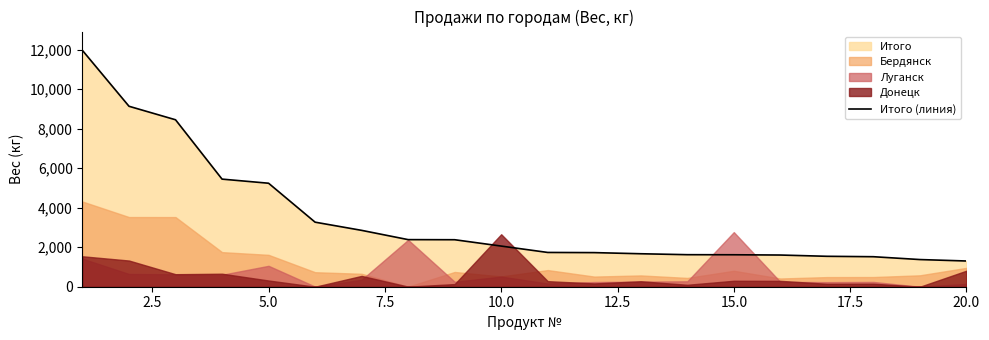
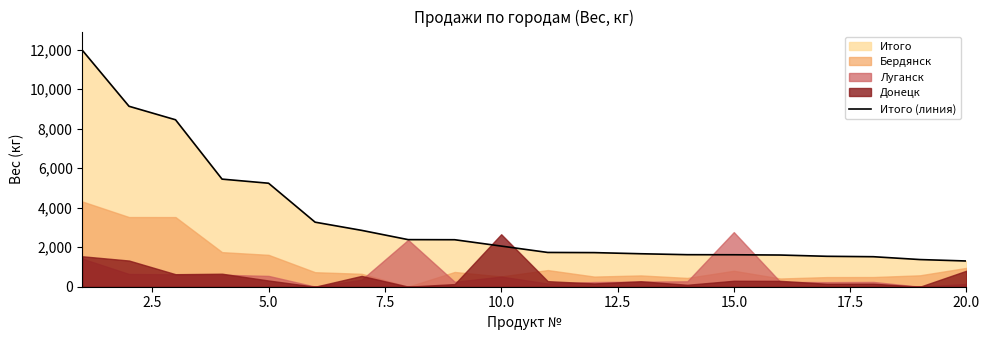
Луганск, 5.0: 1,100 -> 500
